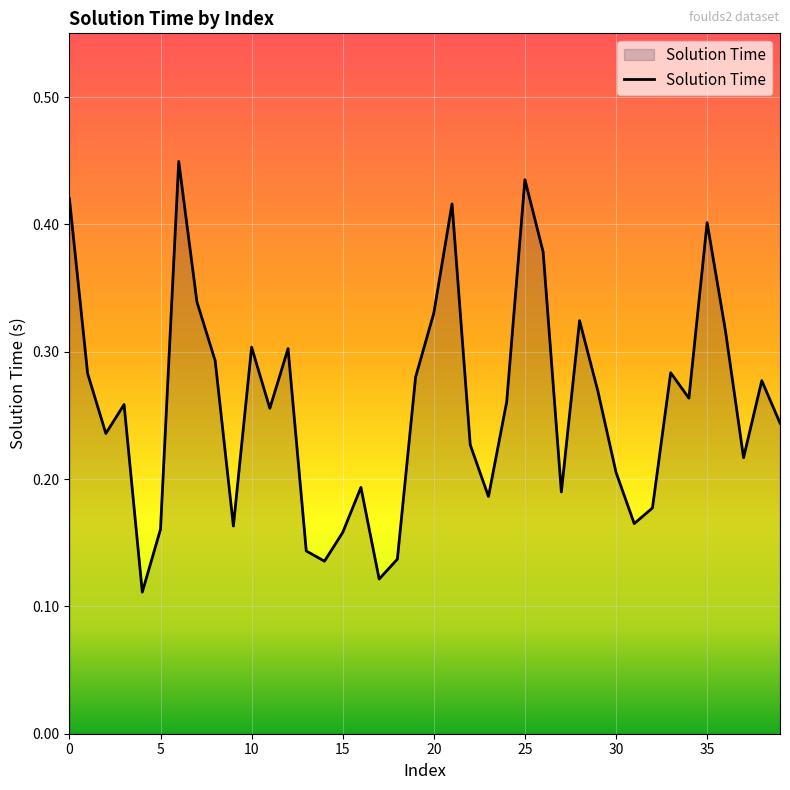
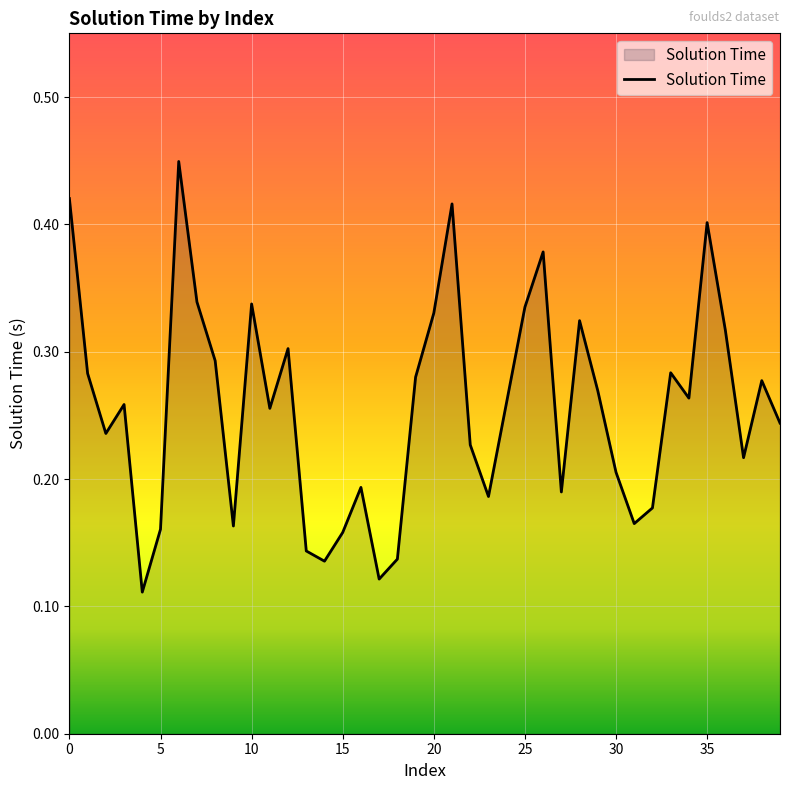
10: 0.304 -> 0.338
25: 0.435 -> 0.335
